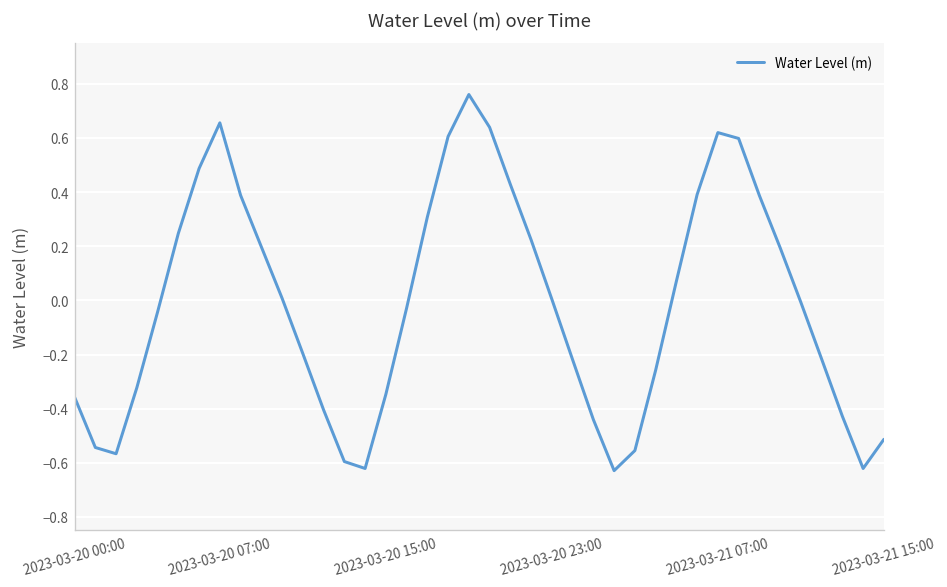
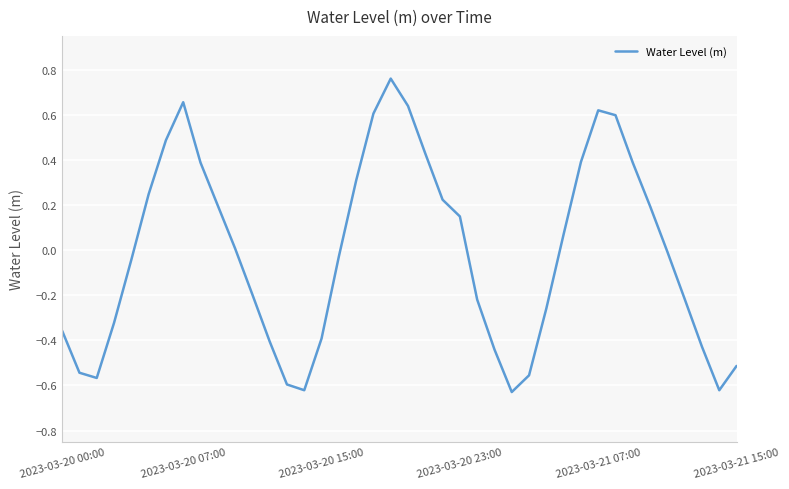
2023-03-20 15:00: -0.35 -> -0.39
2023-03-20 23:00: 0.00 -> 0.15
